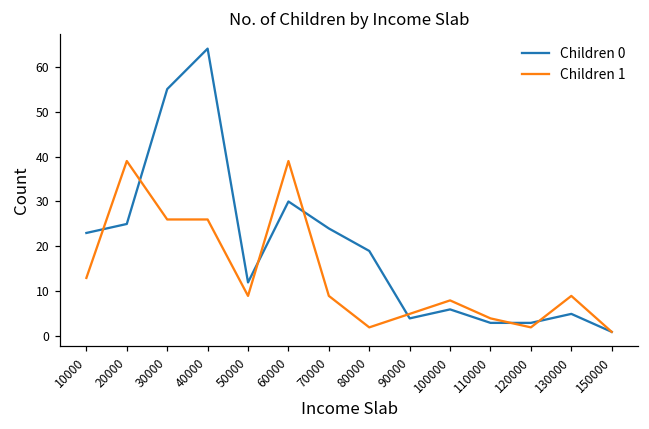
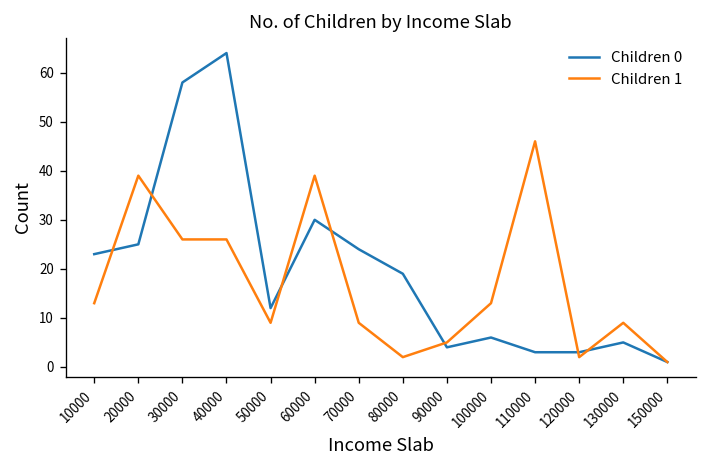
Children 0, 30000: 55 -> 58
Children 1, 100000: 8 -> 13
Children 1, 110000: 4 -> 46
